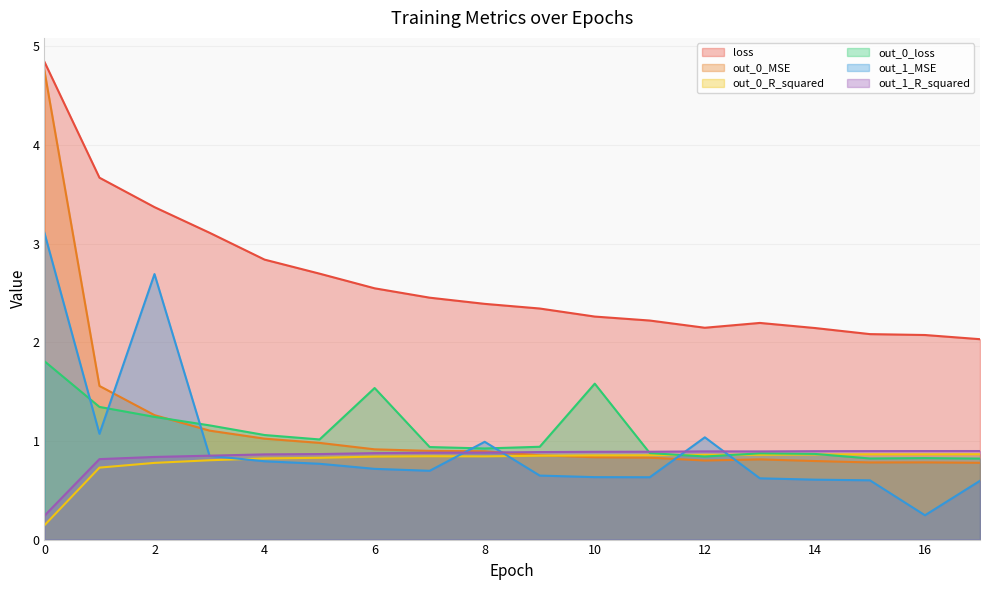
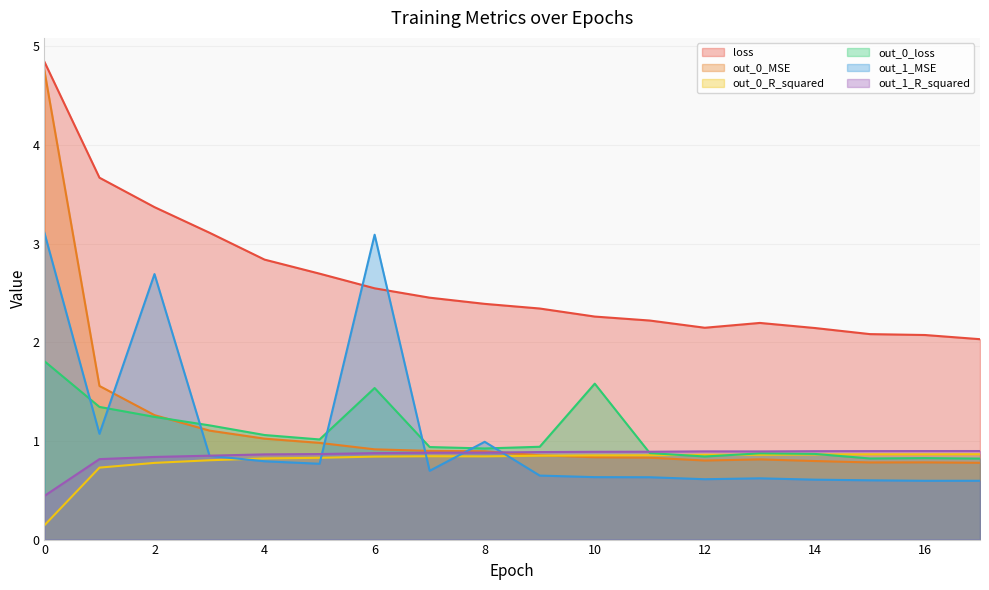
out_1_R_squared, 0: 0.2 -> 0.4
out_1_MSE, 6: 0.7 -> 3.1
out_1_MSE, 12: 1.0 -> 0.6
out_1_MSE, 16: 0.2 -> 0.6
